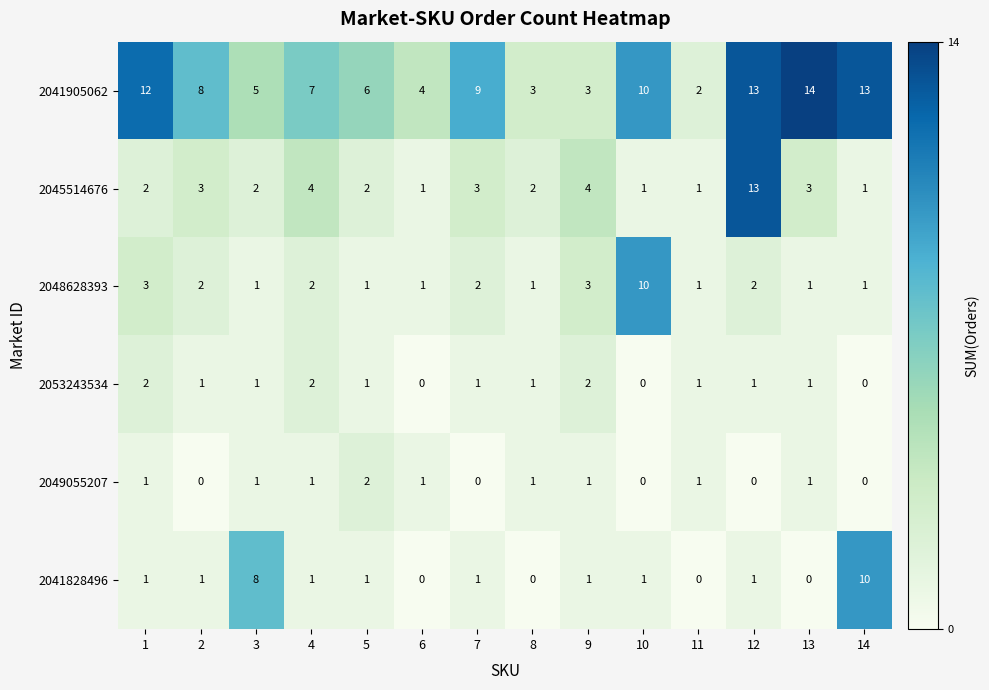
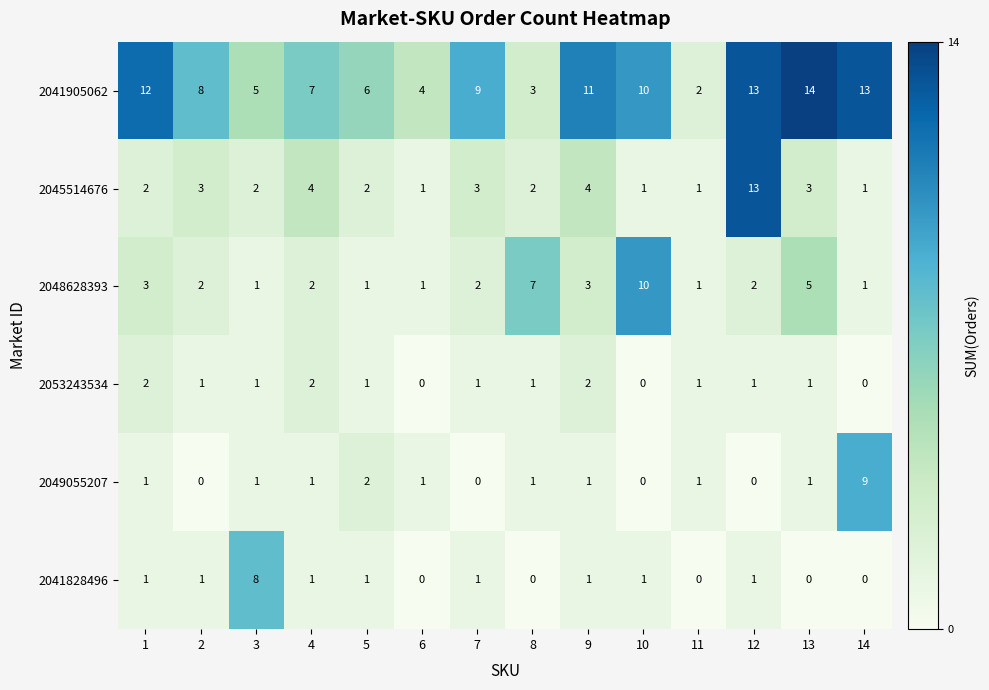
2041905062, 9: 3 -> 11
2048628393, 8: 1 -> 7
2048628393, 13: 1 -> 5
2049055207, 14: 0 -> 9
2041828496, 14: 10 -> 0
